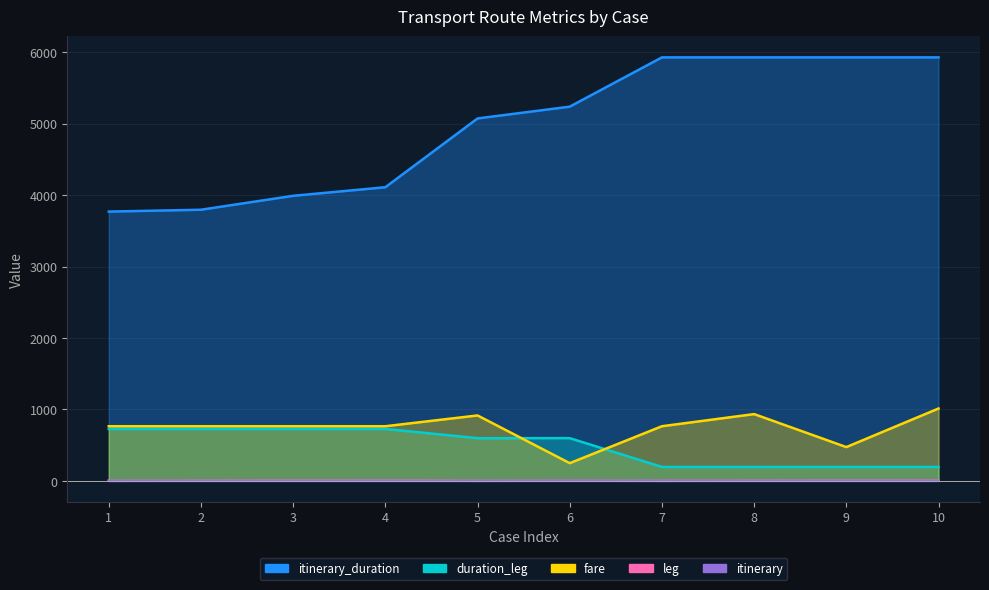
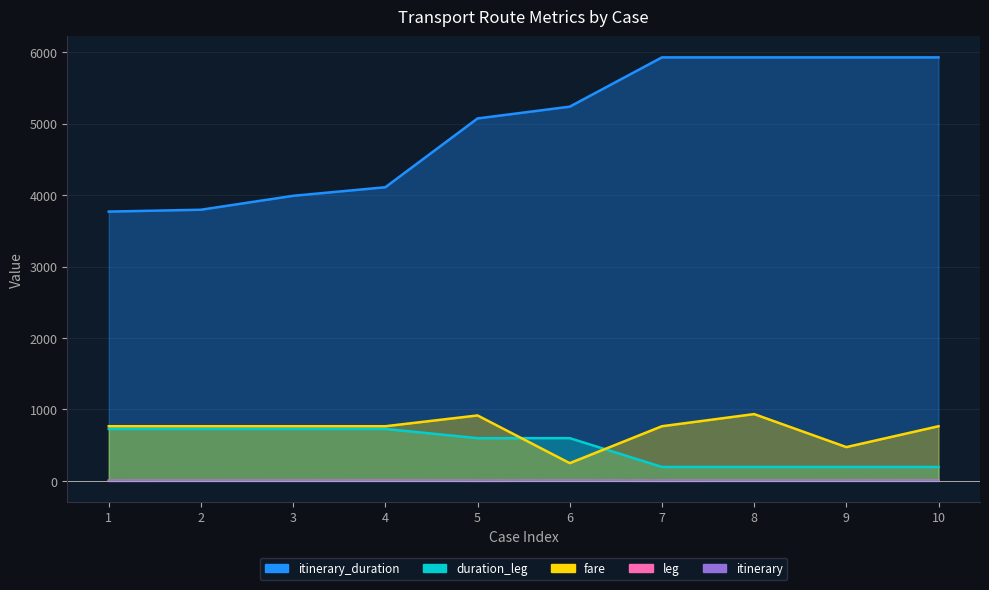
fare, 10: 1000 -> 800
